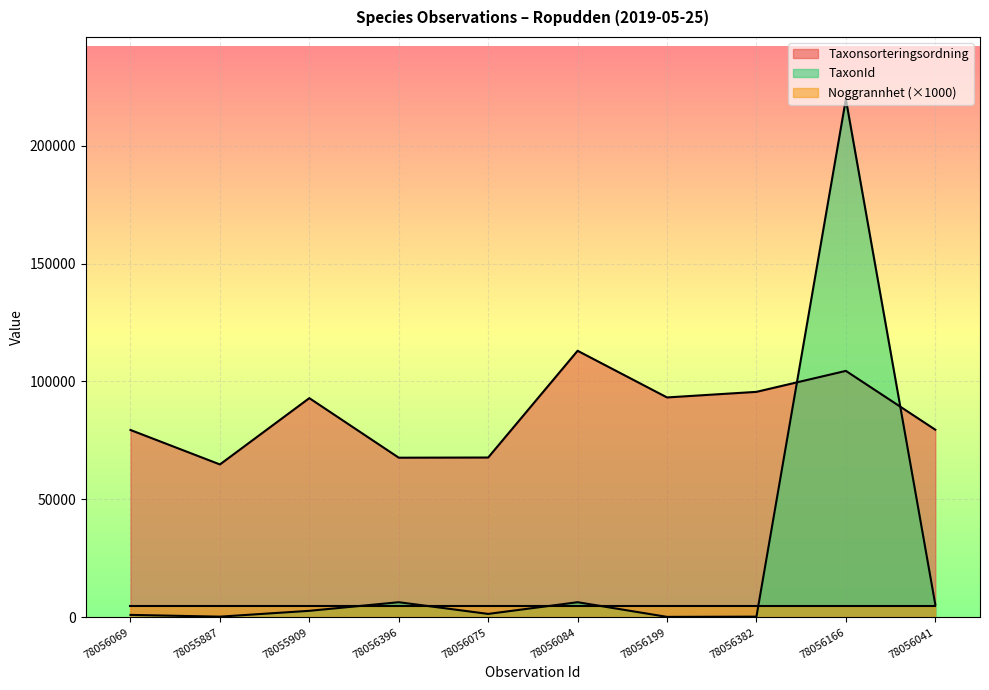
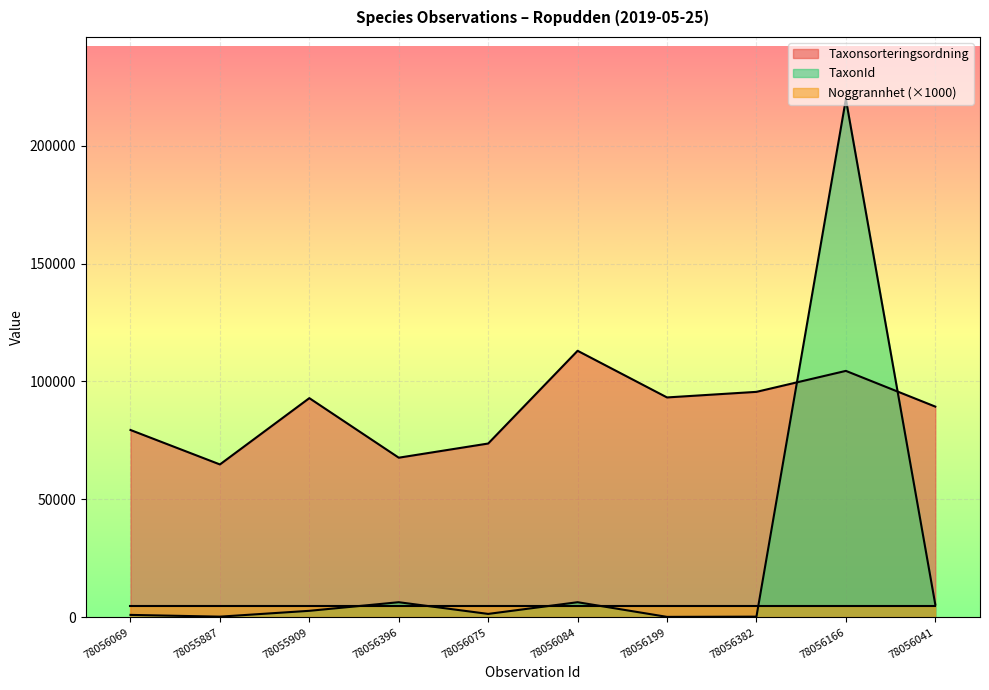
Taxonsorteringsordning, 78056075: 68000 -> 74000
Taxonsorteringsordning, 78056041: 80000 -> 89000
